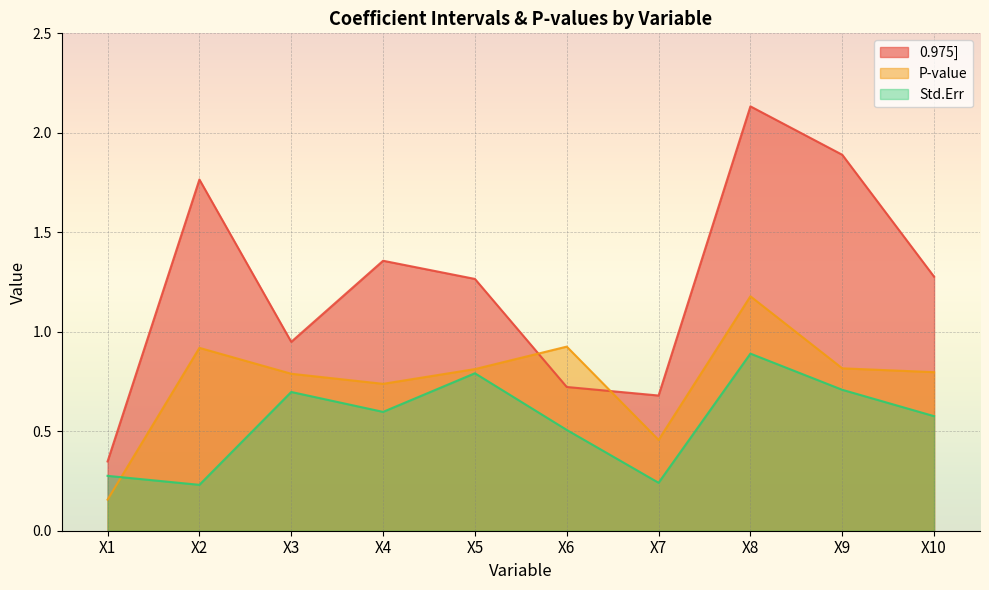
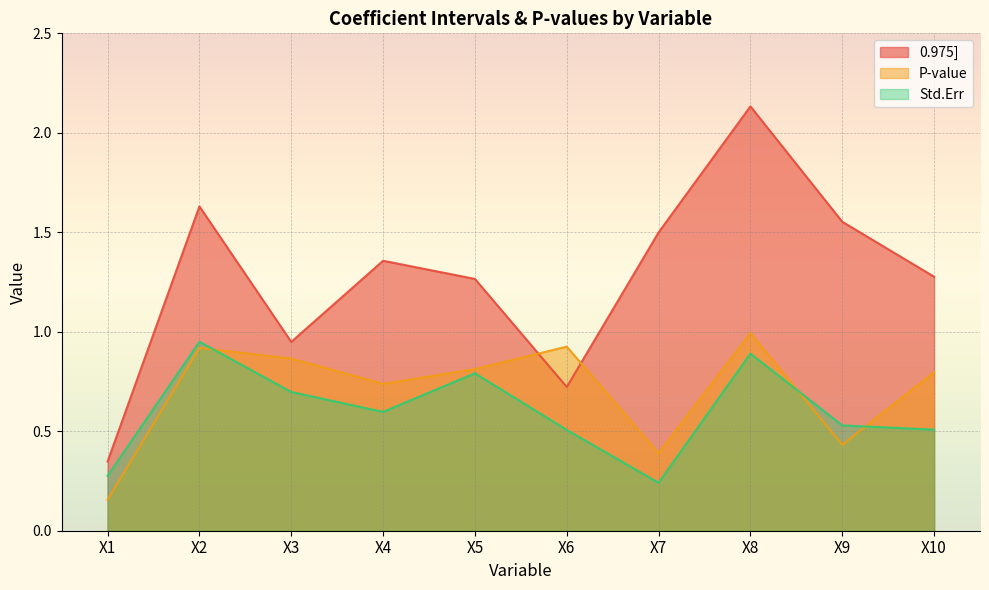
0.975], X2: 1.77 -> 1.63
Std.Err, X2: 0.23 -> 0.95
P-value, X3: 0.79 -> 0.87
0.975], X7: 0.68 -> 1.50
P-value, X7: 0.46 -> 0.39
P-value, X8: 1.18 -> 0.99
0.975], X9: 1.89 -> 1.55
P-value, X9: 0.82 -> 0.43
Std.Err, X9: 0.71 -> 0.53
Std.Err, X10: 0.58 -> 0.51
